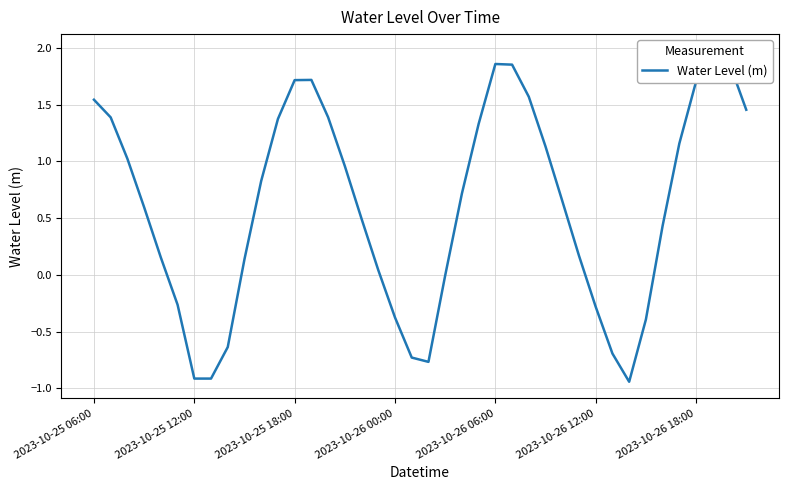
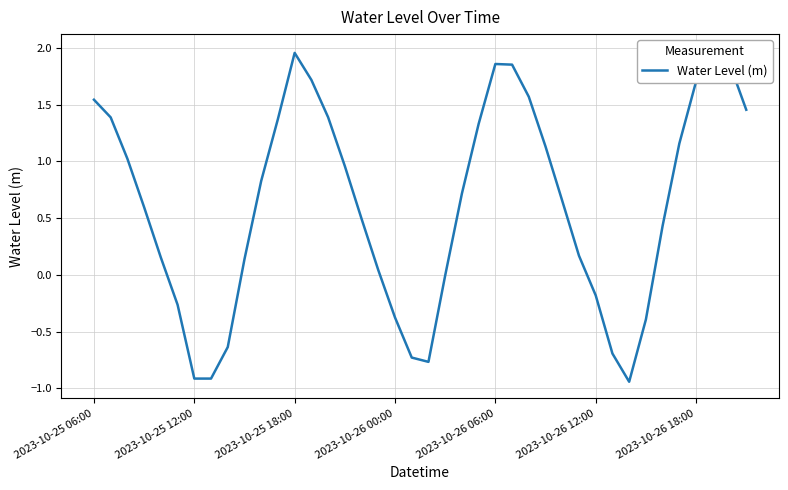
2023-10-25 18:00: 1.72 -> 1.95
2023-10-26 12:00: -0.28 -> -0.18
